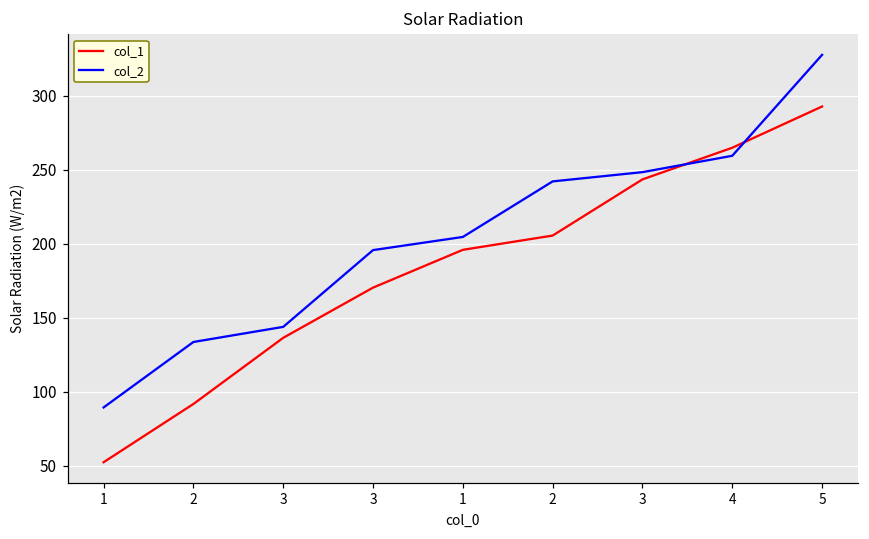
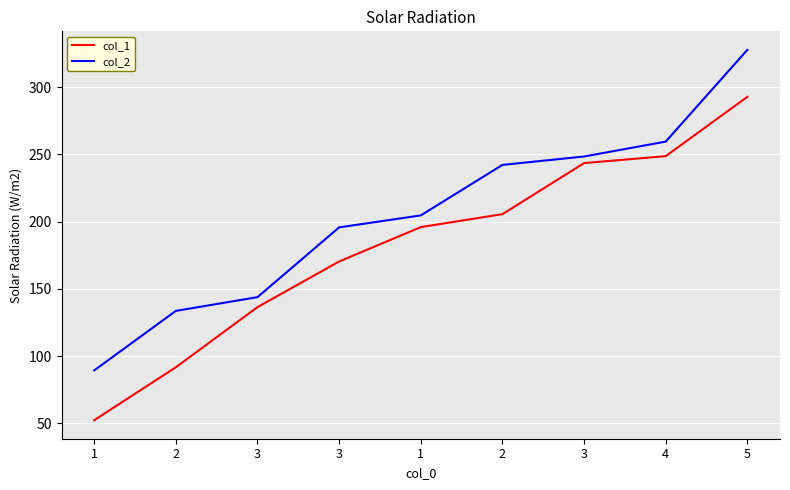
col_1, 4: 265 -> 249
